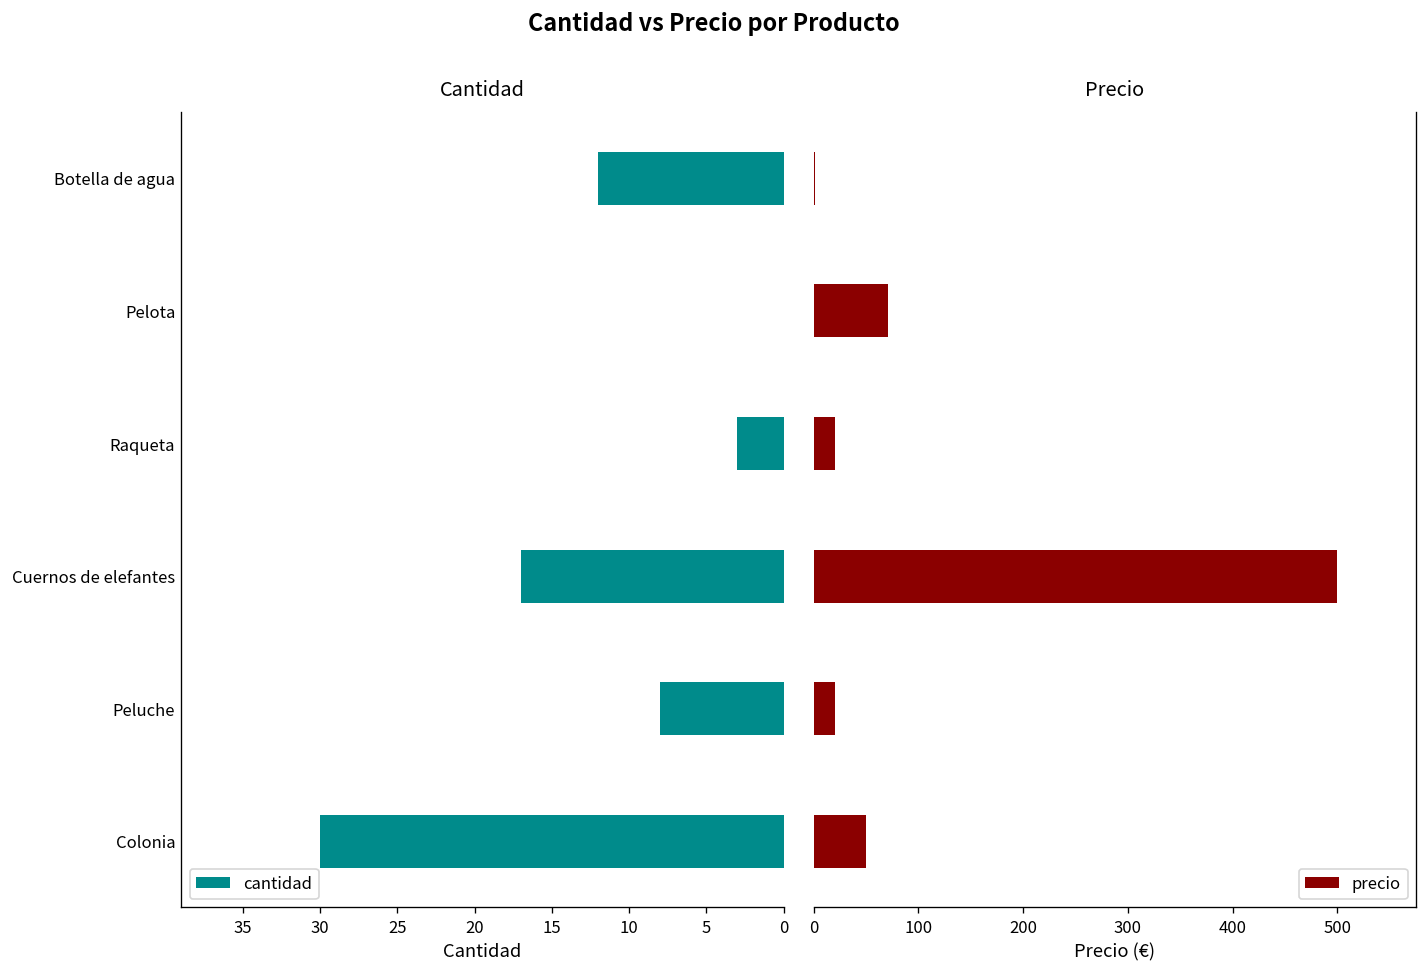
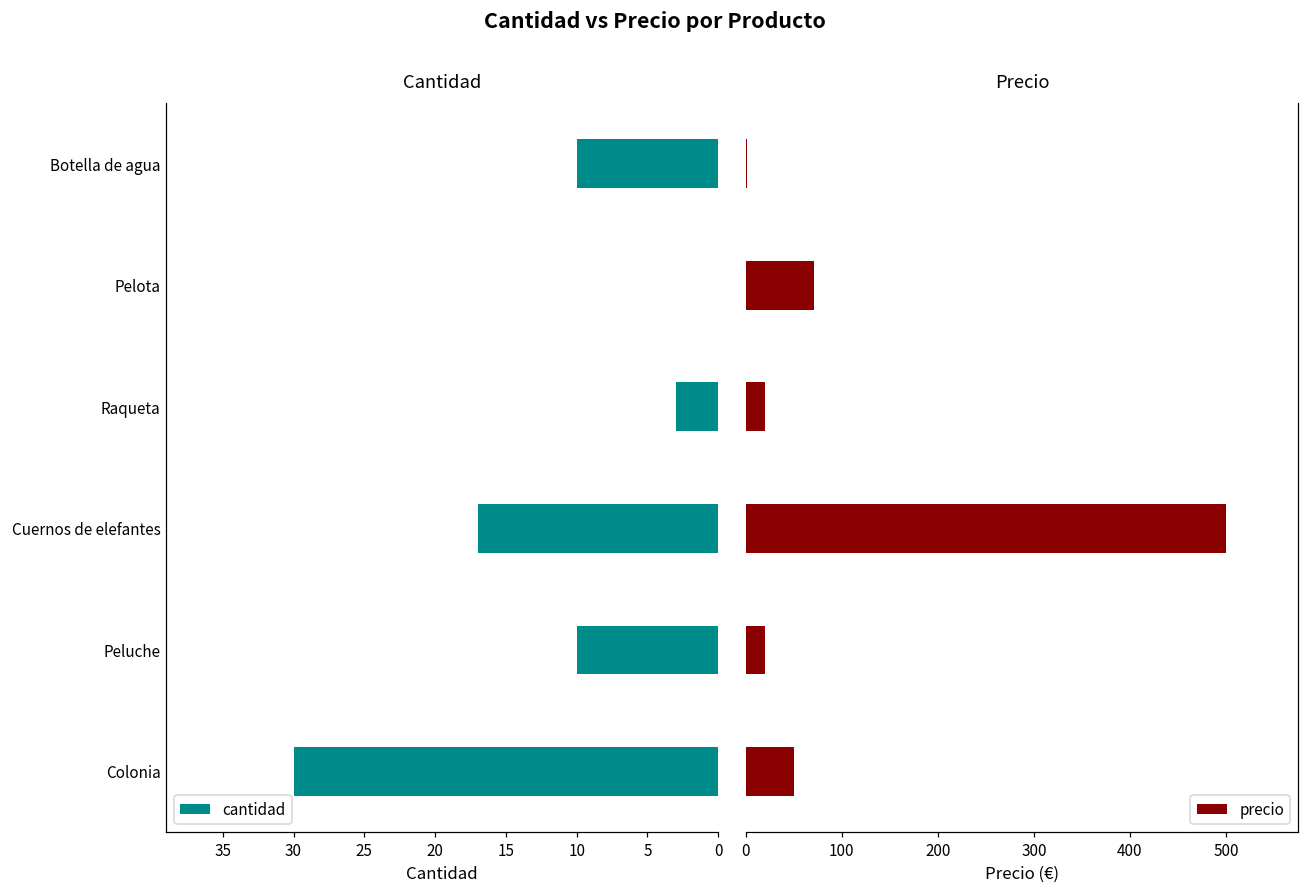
Cantidad, Botella de agua: 12 -> 10
Cantidad, Peluche: 8 -> 10
